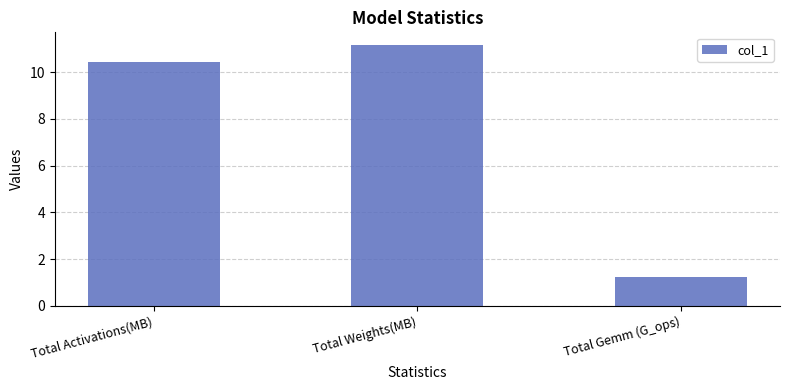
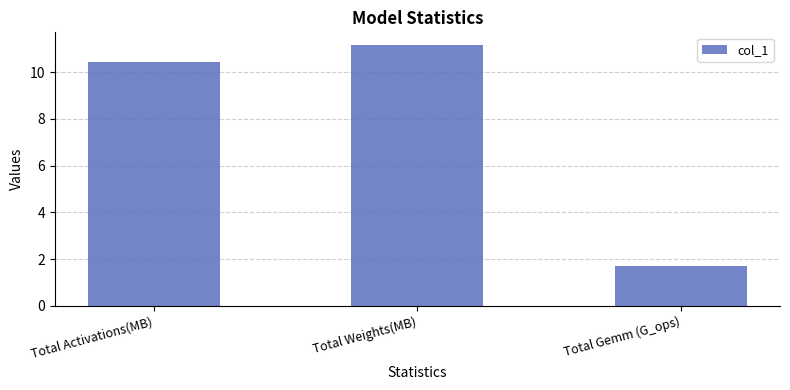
Total Gemm (G_ops): 1.2 -> 1.7
